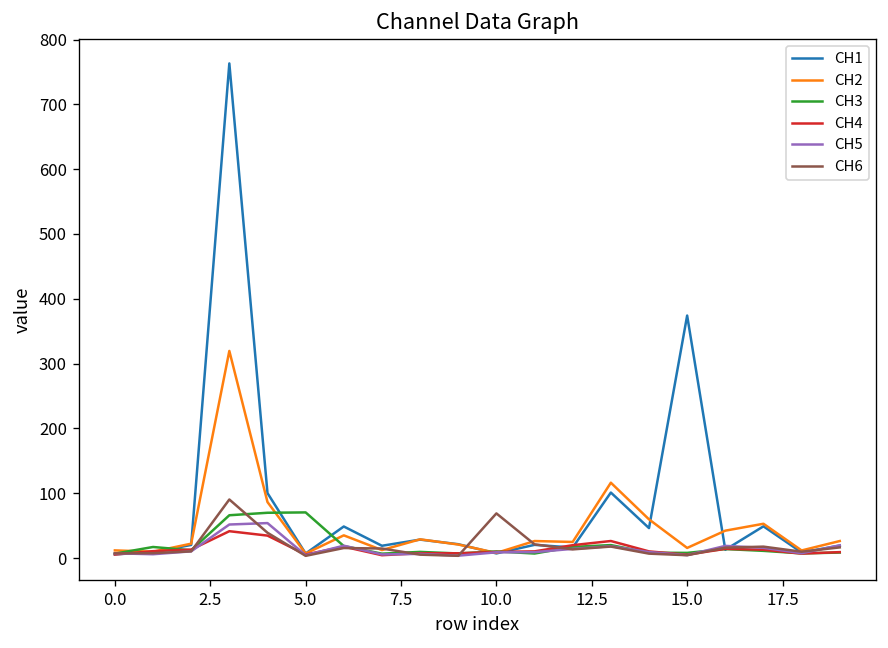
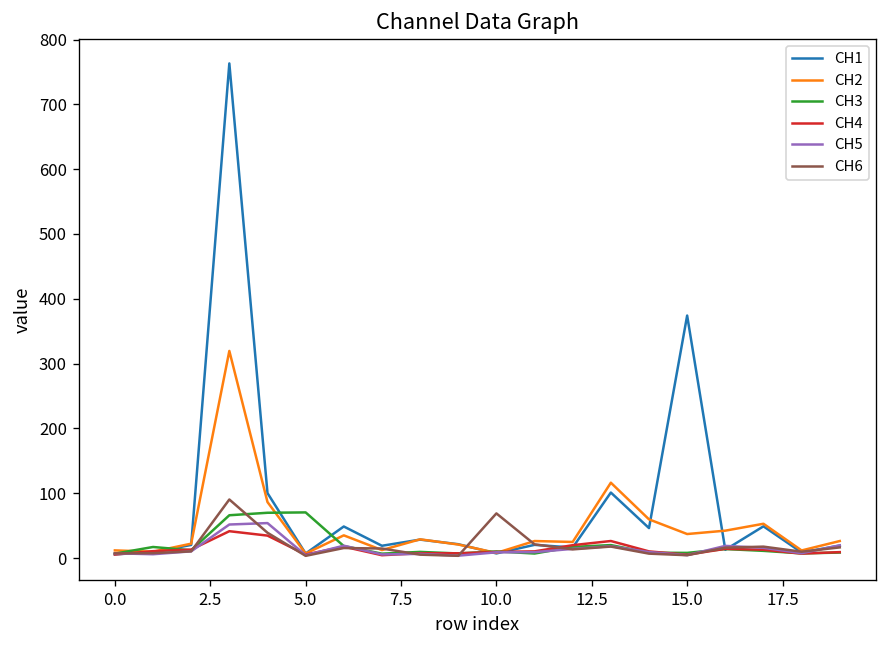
CH2, 15.0: 20 -> 40
